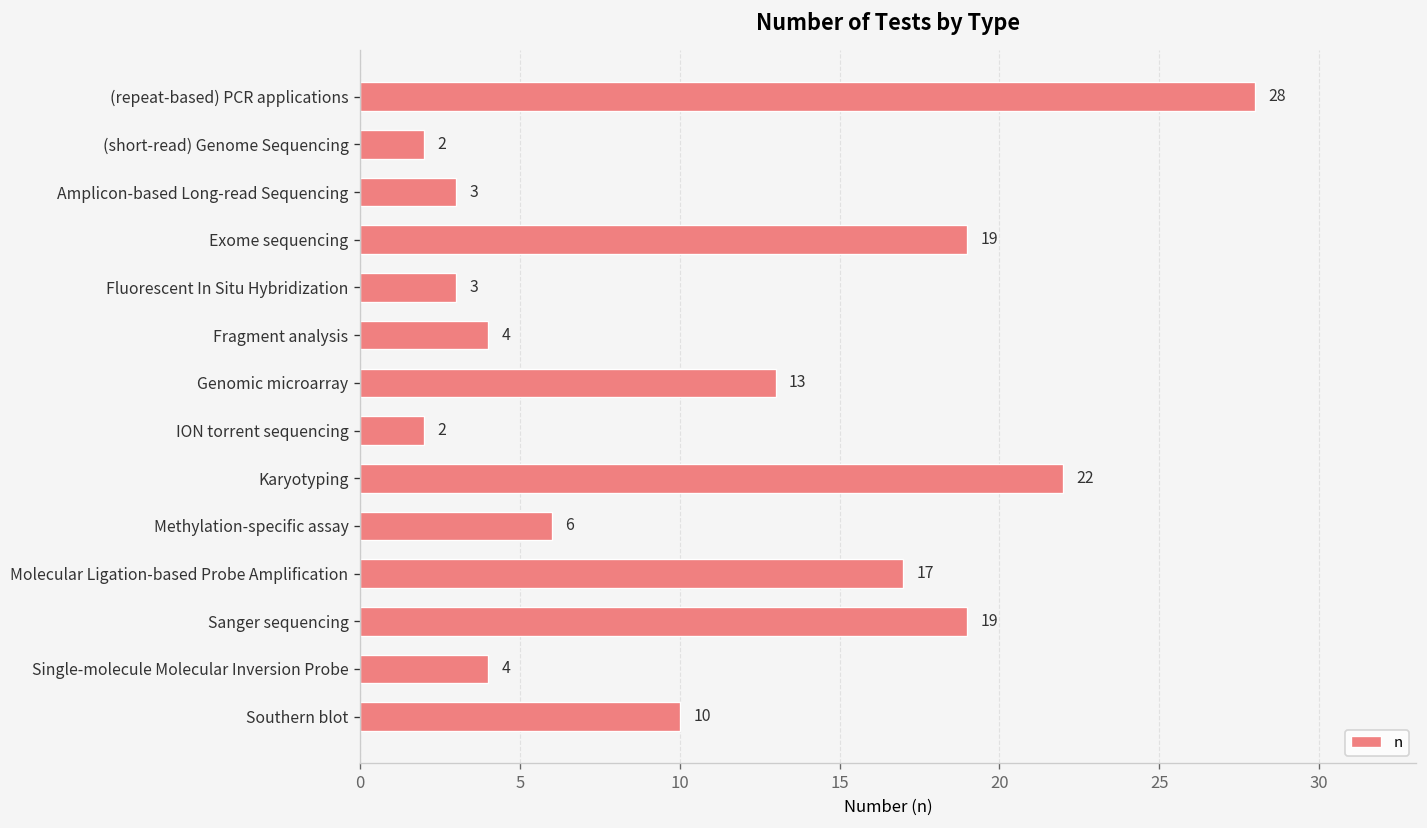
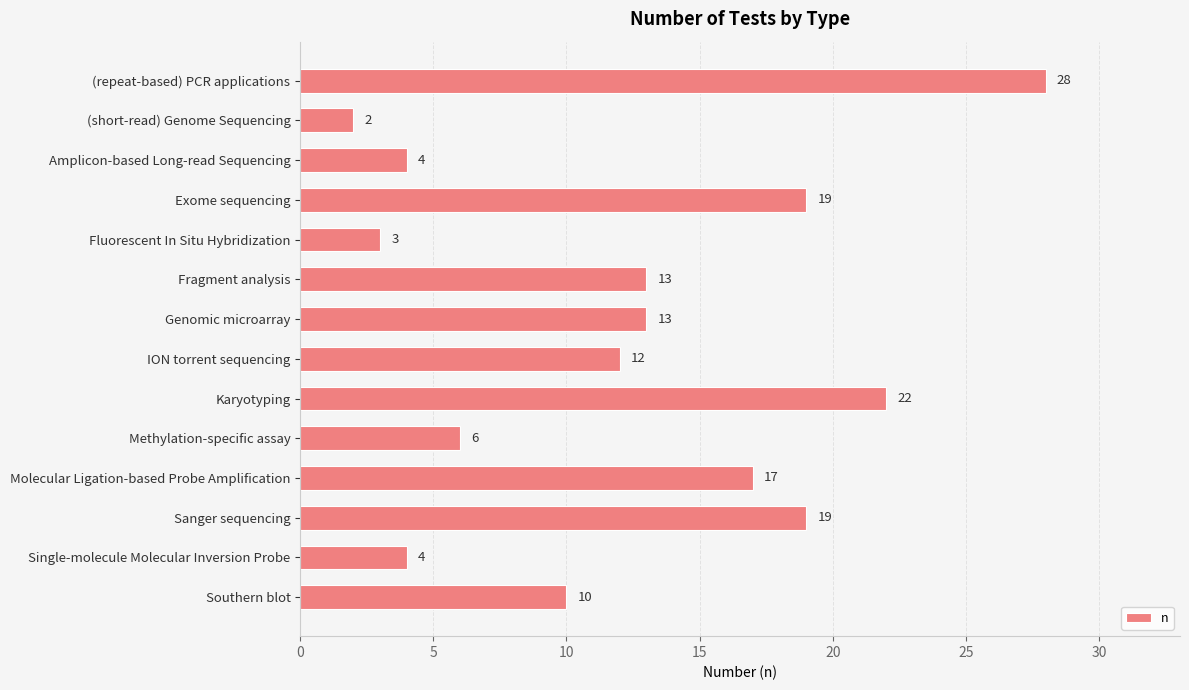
Amplicon-based Long-read Sequencing: 3 -> 4
Fragment analysis: 4 -> 13
ION torrent sequencing: 2 -> 12
